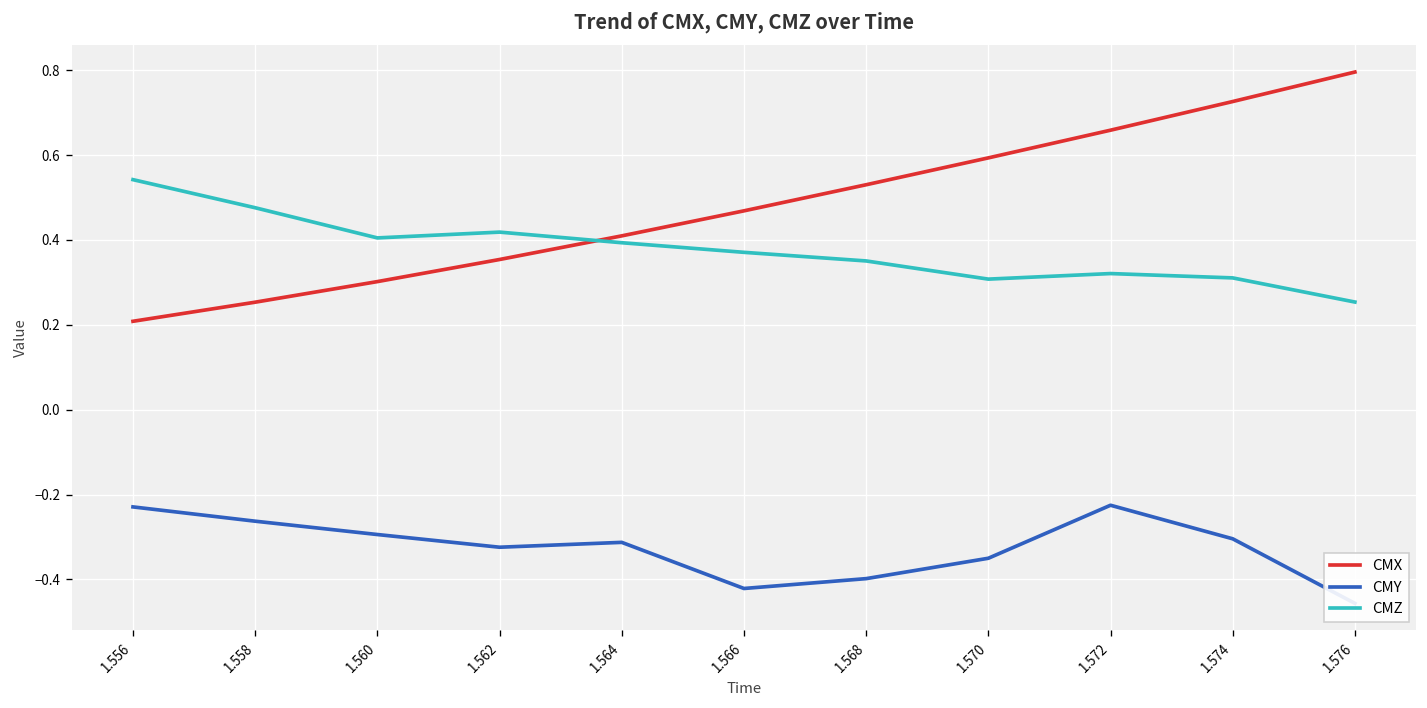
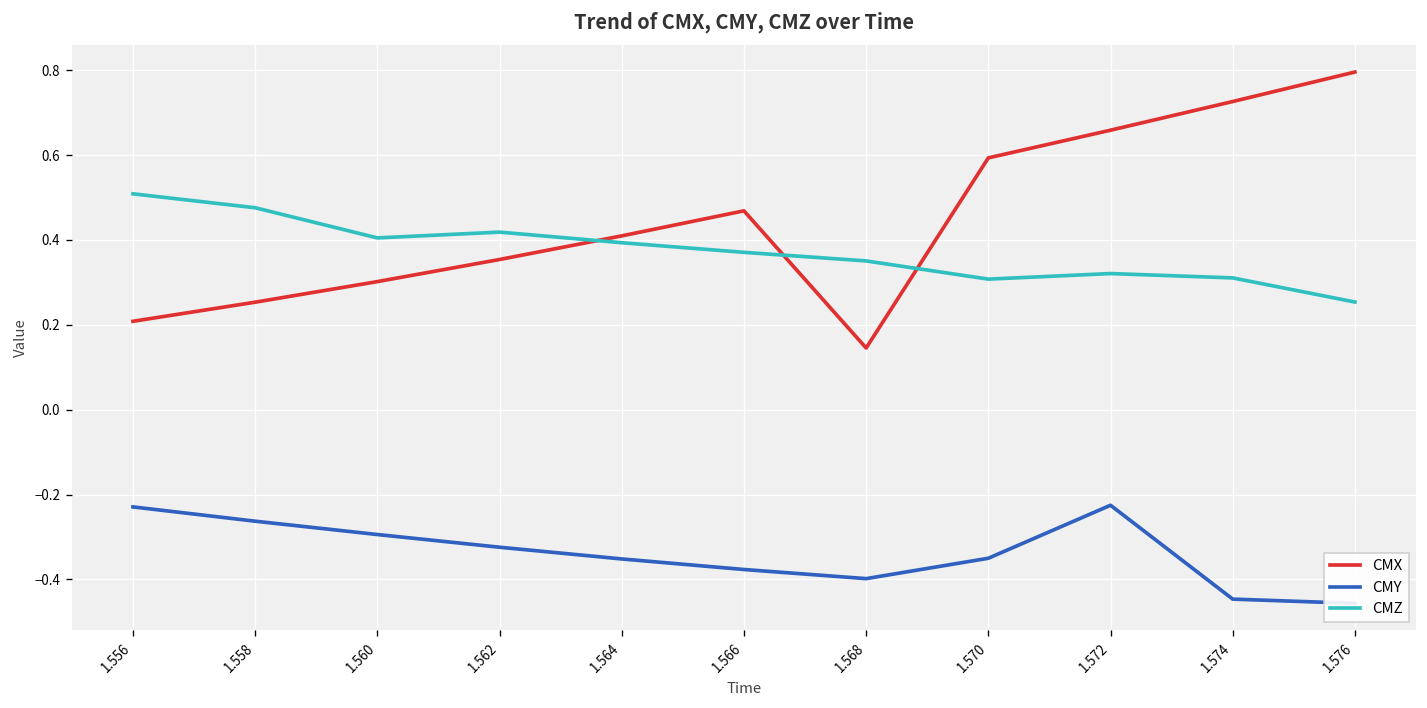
CMZ, 1.556: 0.54 -> 0.51
CMY, 1.564: -0.31 -> -0.35
CMY, 1.566: -0.42 -> -0.38
CMX, 1.568: 0.53 -> 0.15
CMY, 1.574: -0.30 -> -0.45
